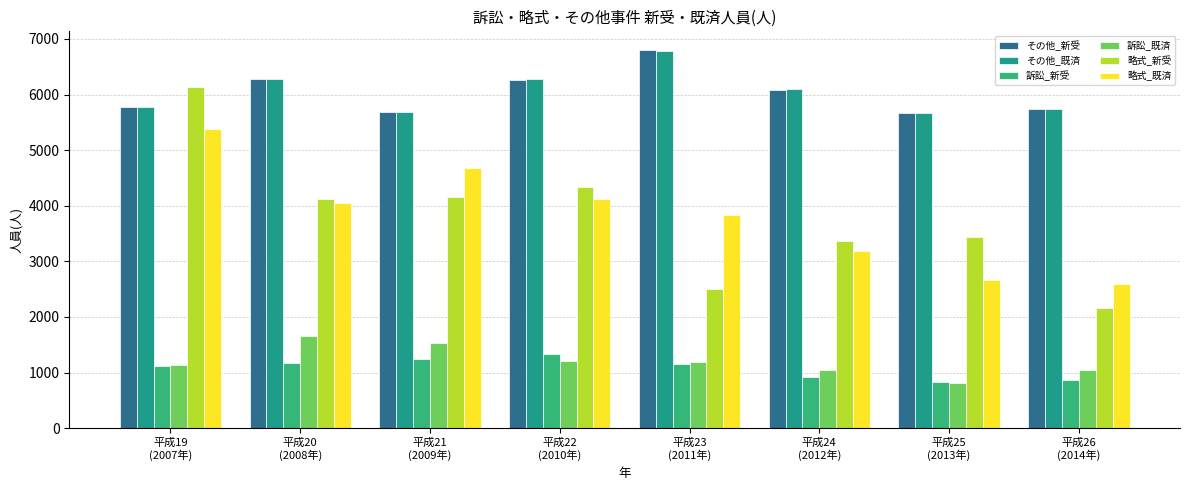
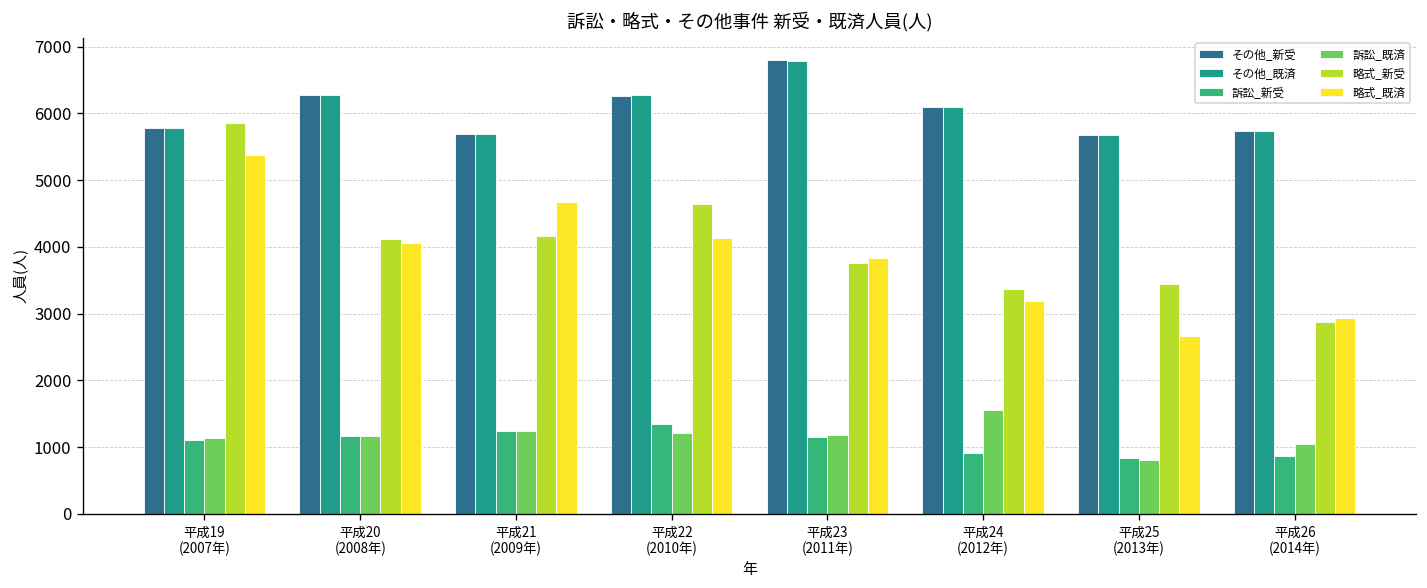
略式_新受, 平成19 (2007年): 6100 -> 5900
訴訟_既済, 平成20 (2008年): 1600 -> 1200
訴訟_既済, 平成21 (2009年): 1500 -> 1200
略式_新受, 平成22 (2010年): 4300 -> 4600
略式_新受, 平成23 (2011年): 2500 -> 3800
訴訟_既済, 平成24 (2012年): 1000 -> 1600
略式_新受, 平成26 (2014年): 2200 -> 2900
略式_既済, 平成26 (2014年): 2600 -> 2900
